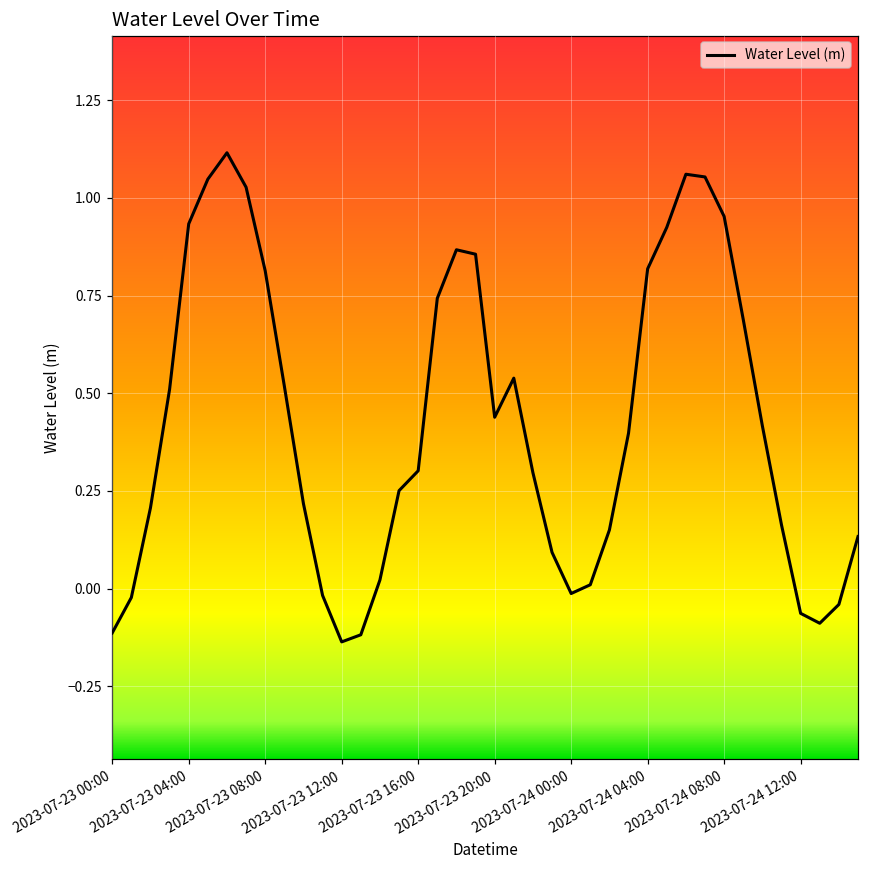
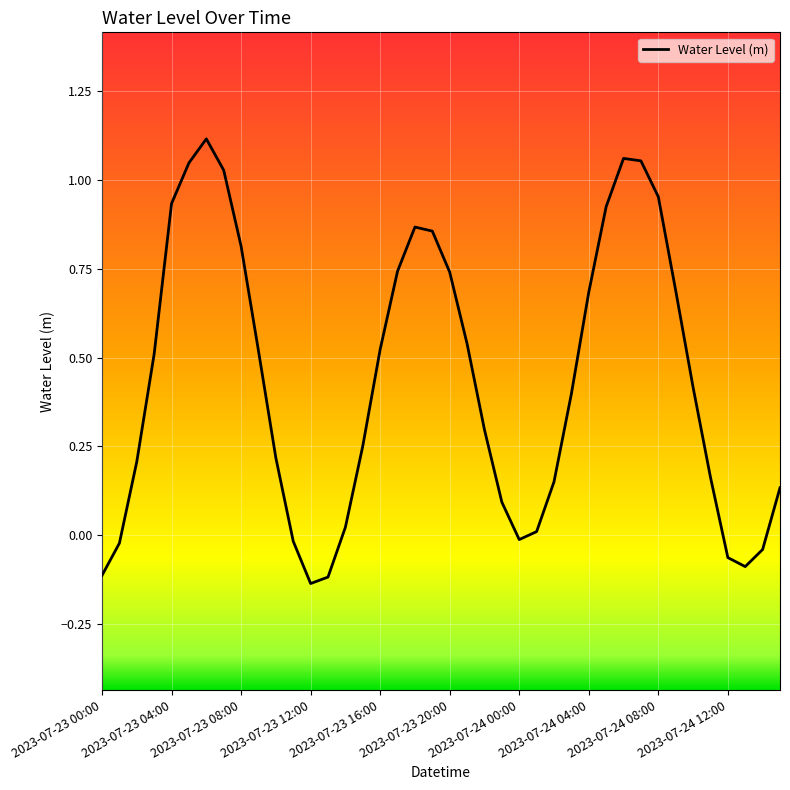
2023-07-23 16:00: 0.30 -> 0.52
2023-07-23 20:00: 0.44 -> 0.74
2023-07-24 04:00: 0.82 -> 0.68
